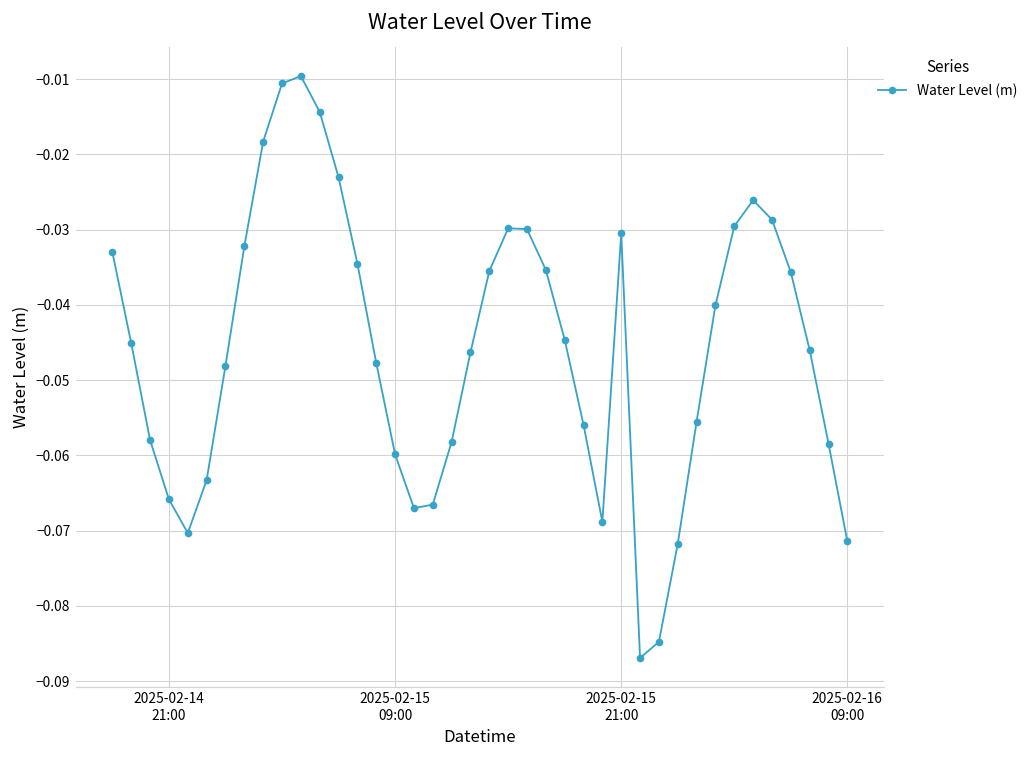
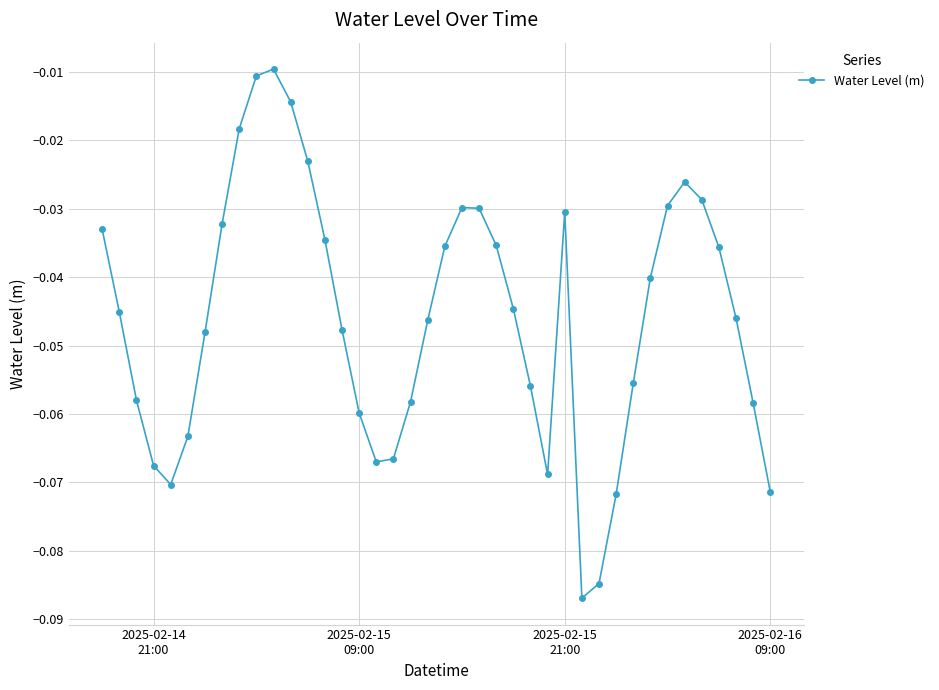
2025-02-14 21:00: -0.066 -> -0.068
